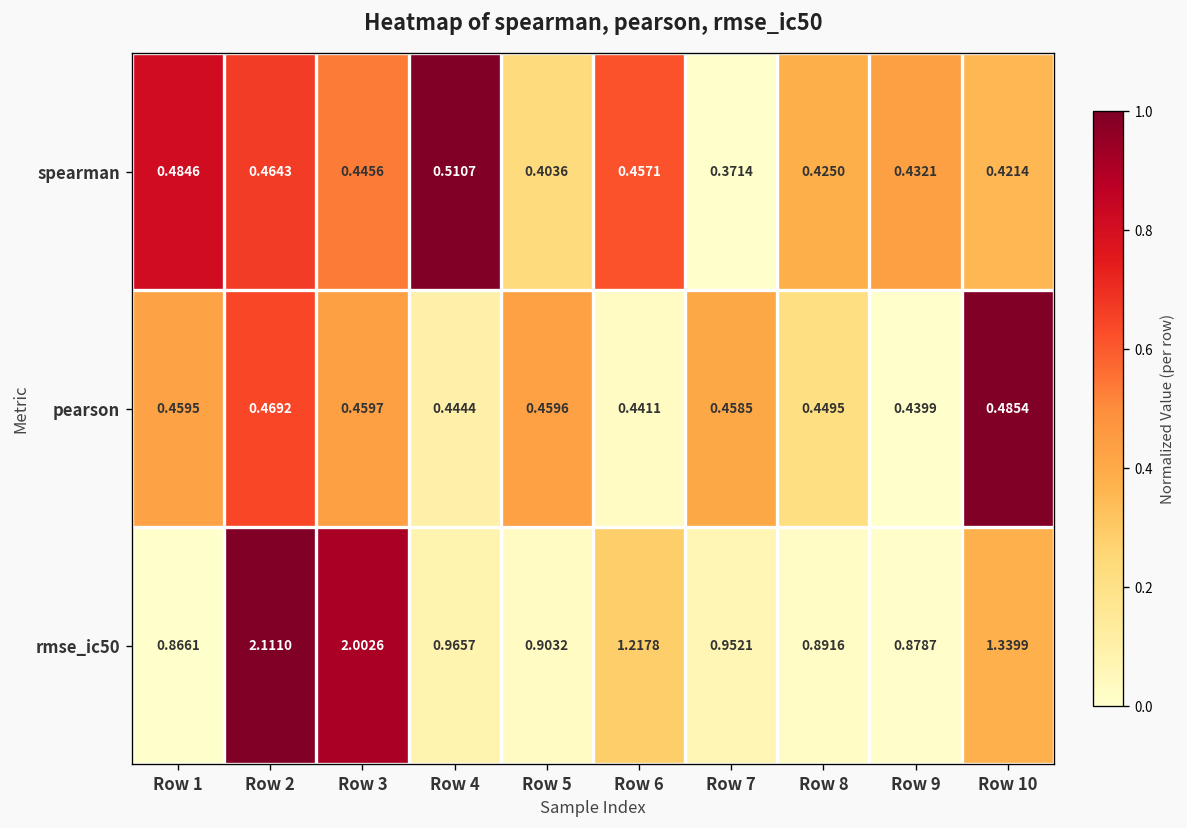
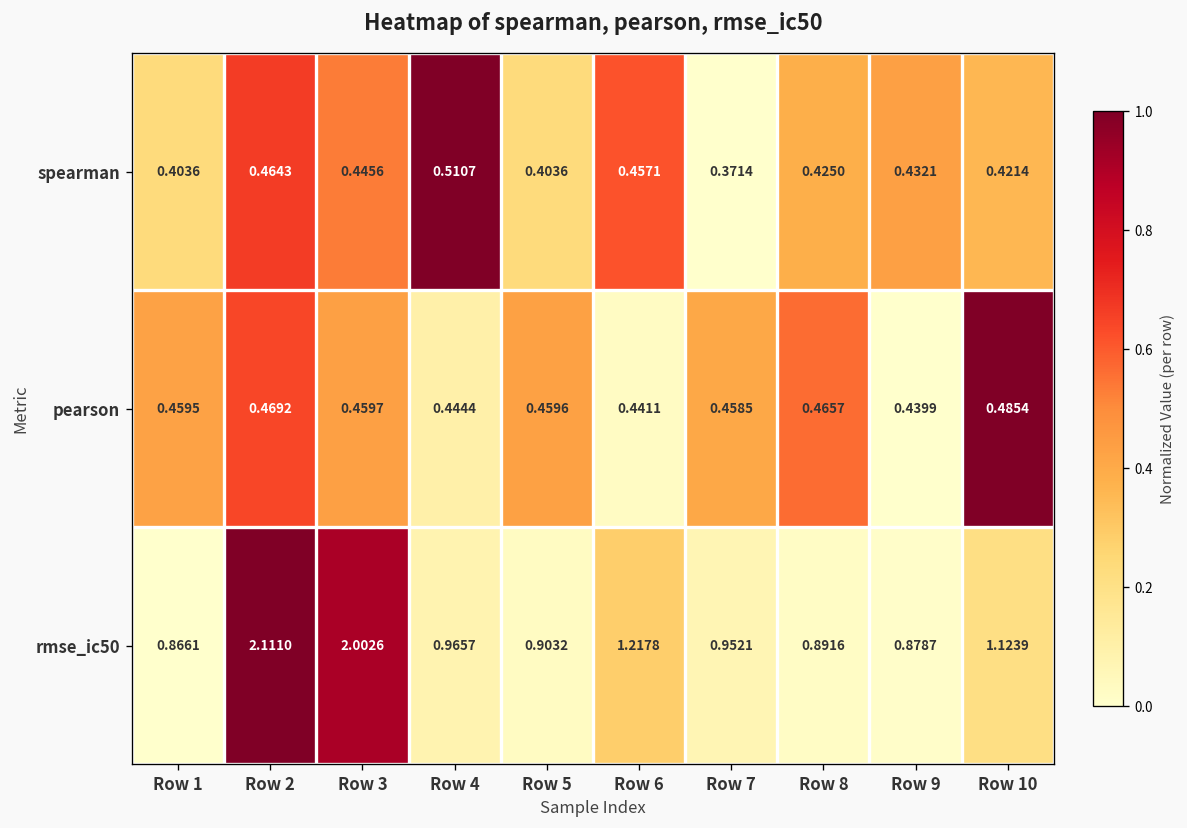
spearman, Row 1: 0.4846 -> 0.4036
pearson, Row 8: 0.4495 -> 0.4657
rmse_ic50, Row 10: 1.3399 -> 1.1239
